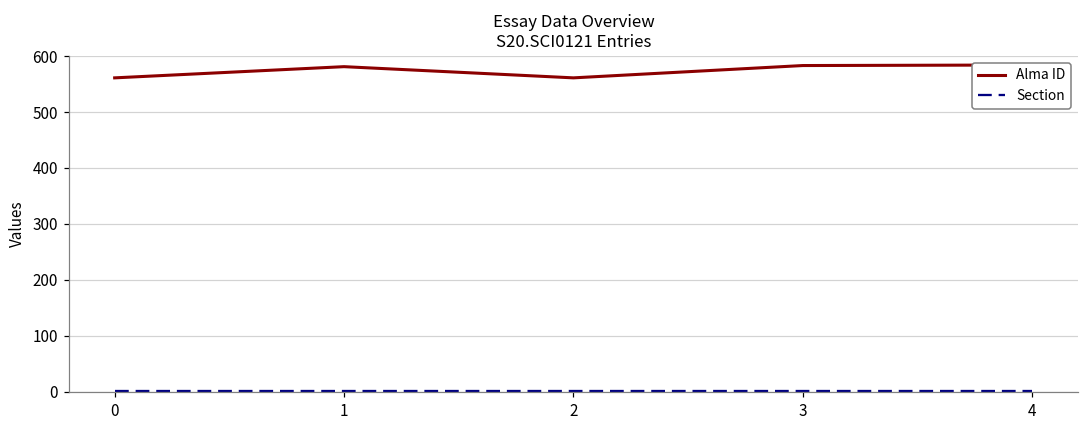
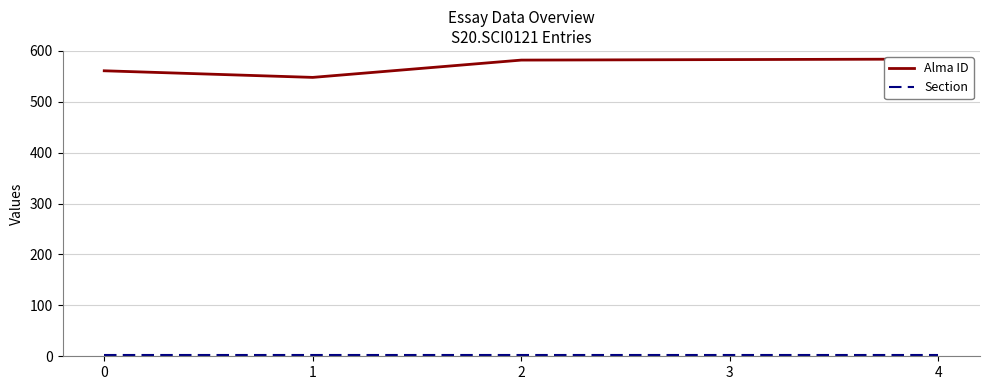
Alma ID, 1: 580 -> 550
Alma ID, 2: 560 -> 580
